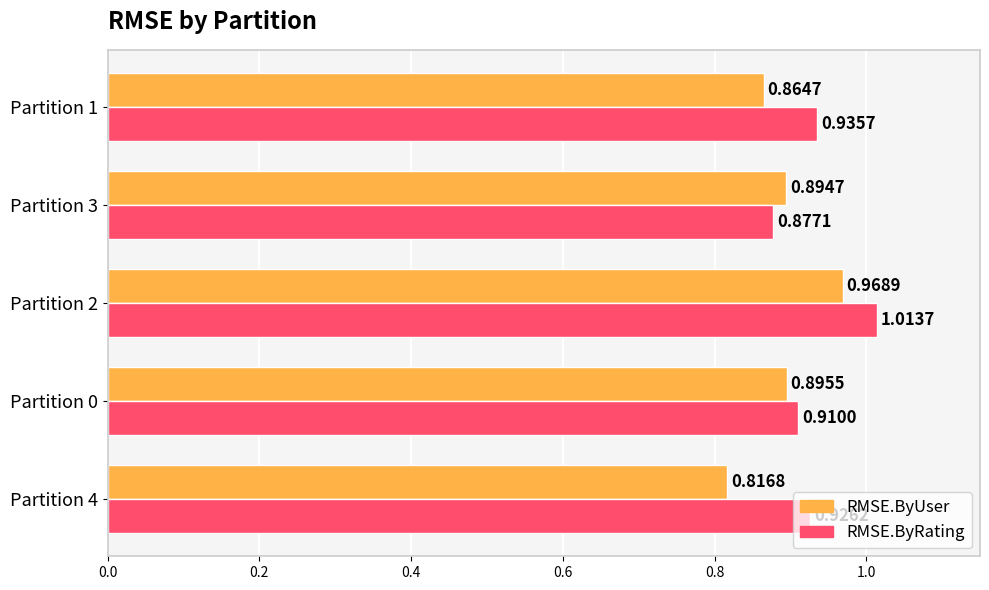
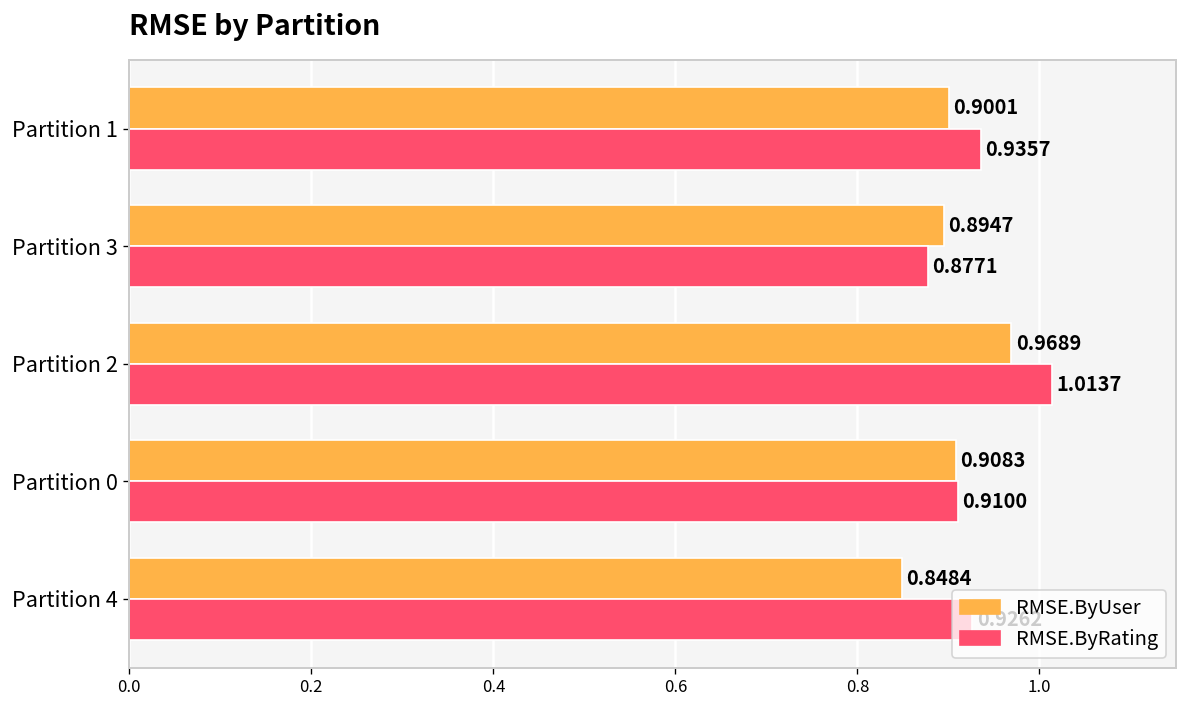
RMSE.ByUser, Partition 1: 0.8647 -> 0.9001
RMSE.ByUser, Partition 0: 0.8955 -> 0.9083
RMSE.ByUser, Partition 4: 0.8168 -> 0.8484
